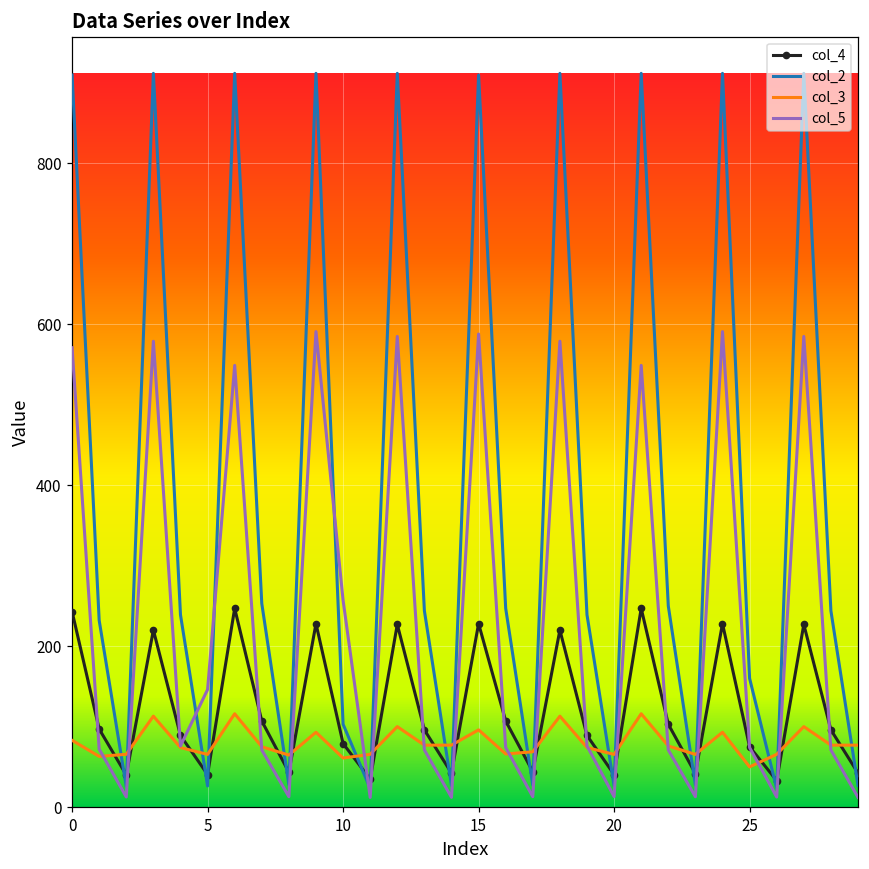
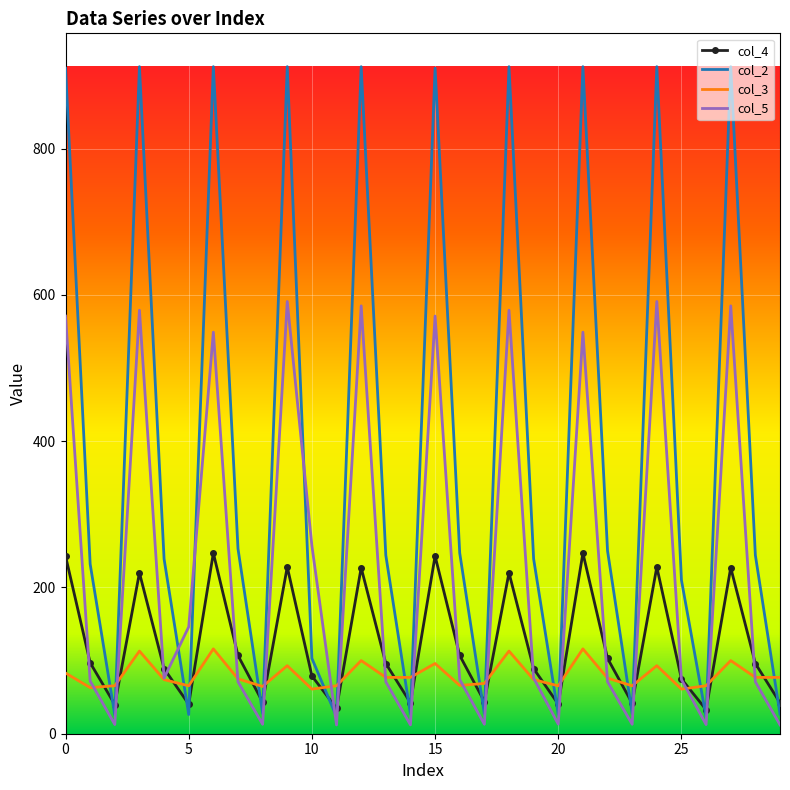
col_4, 15: 230 -> 240
col_5, 15: 590 -> 570
col_2, 25: 160 -> 210
col_3, 25: 50 -> 60
